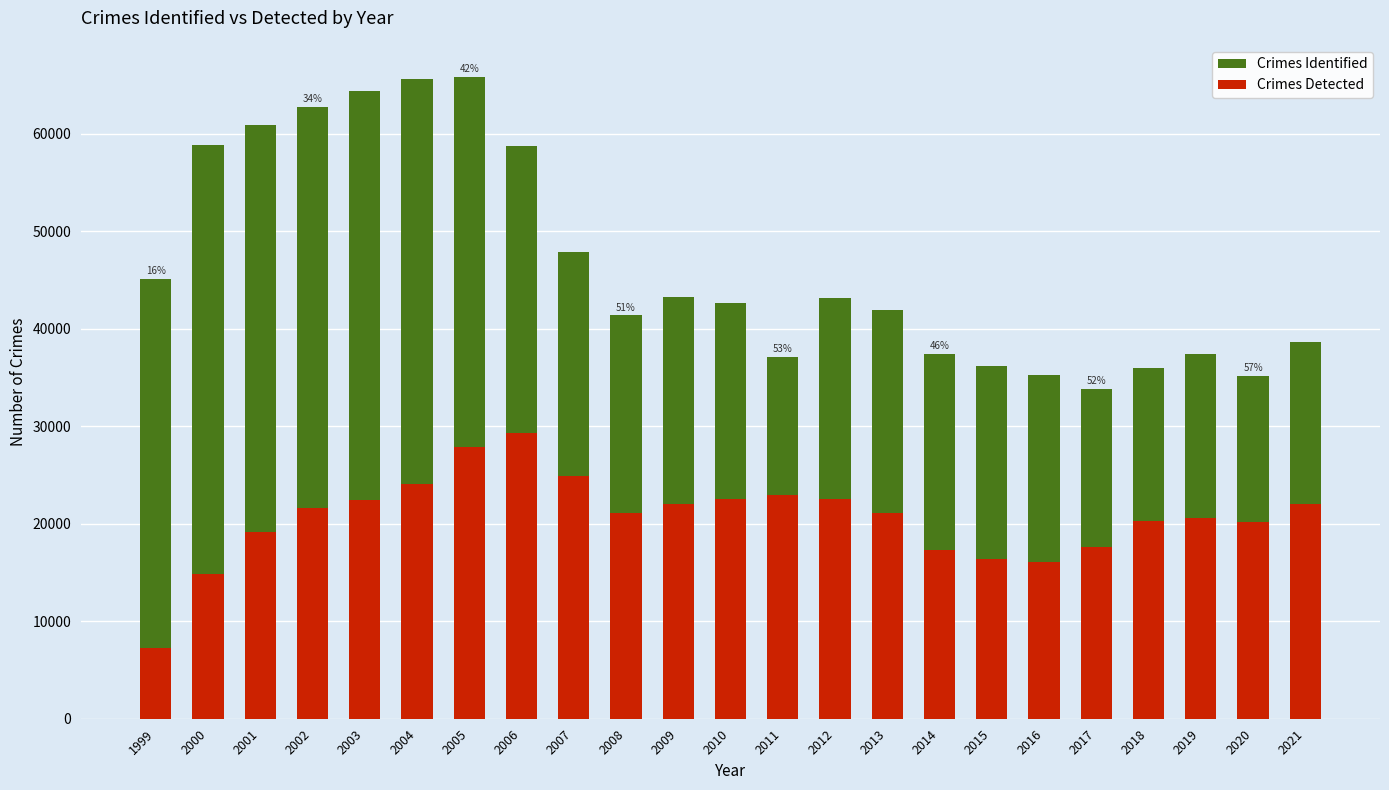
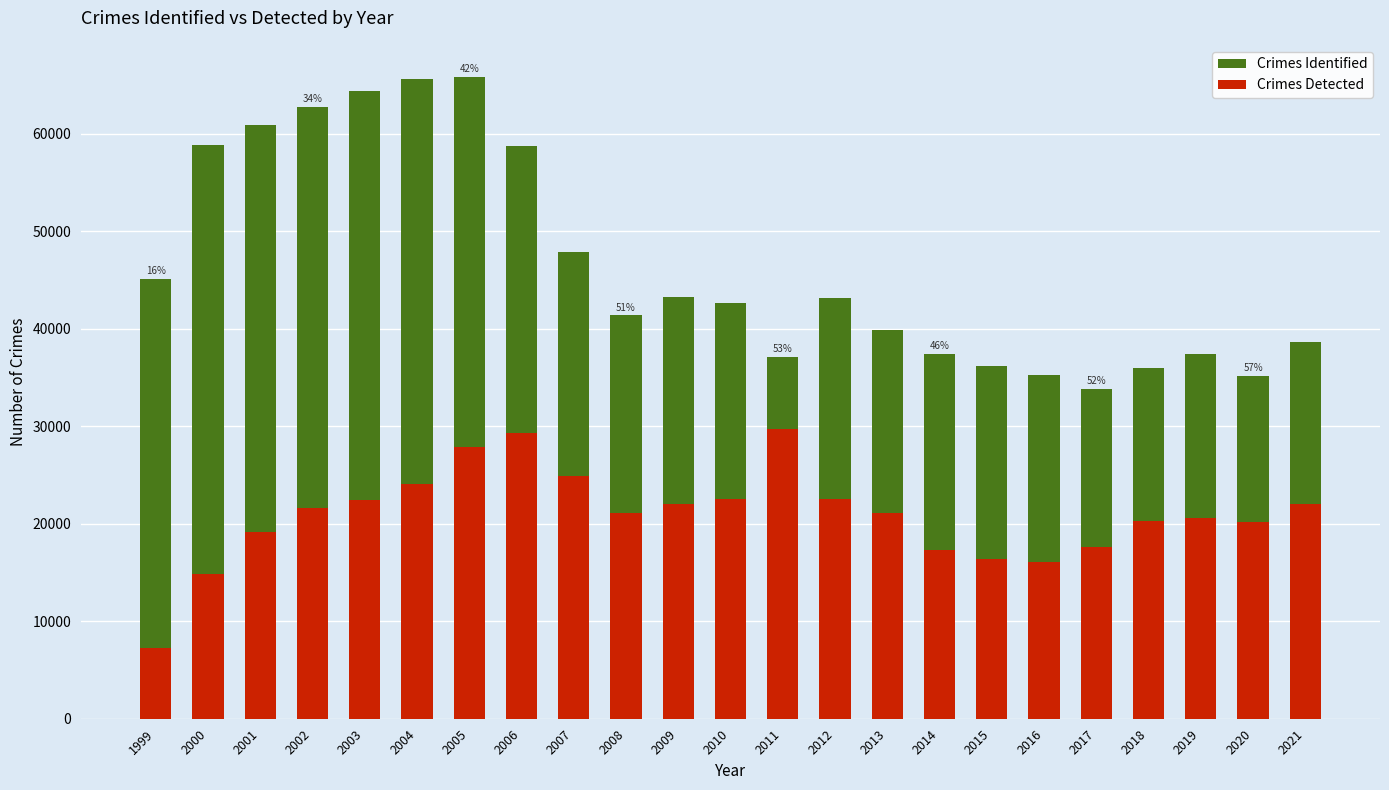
Crimes Detected, 2011: 23000 -> 30000
Crimes Identified, 2013: 42000 -> 40000
